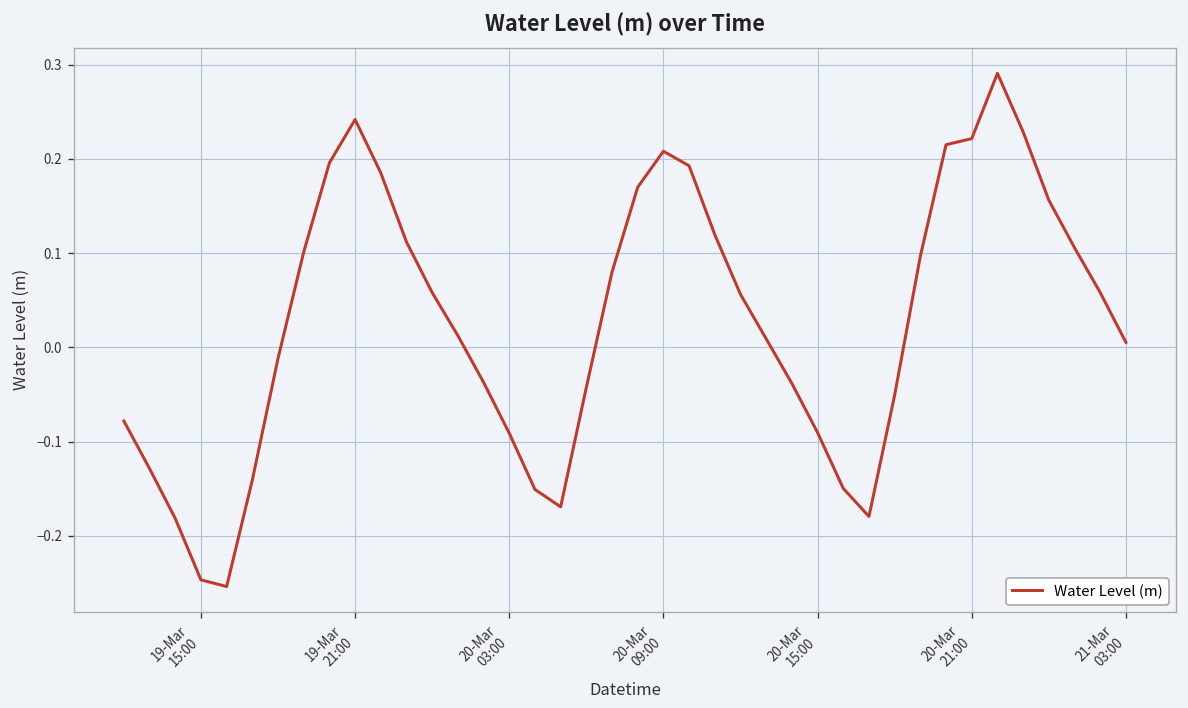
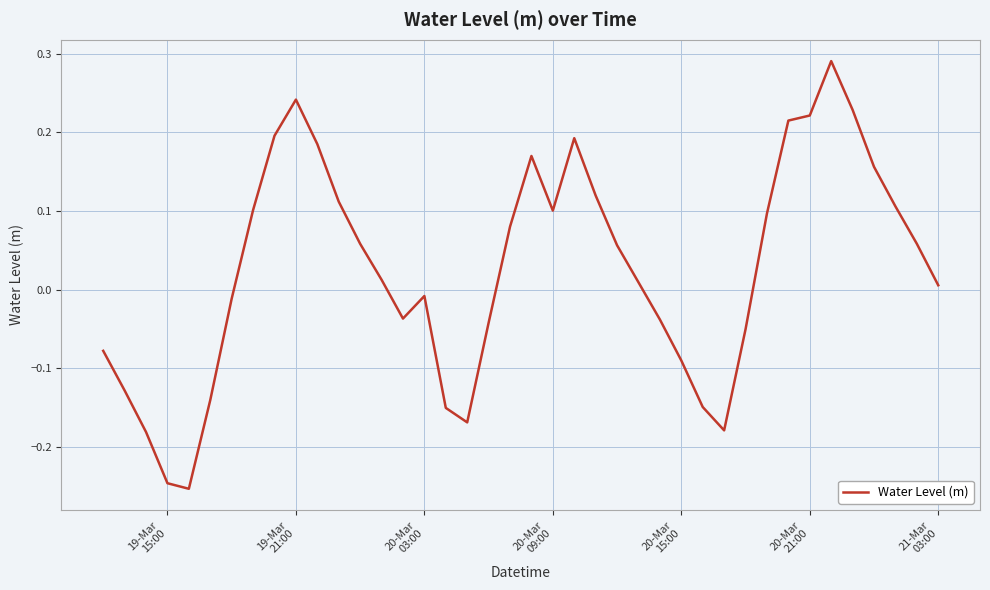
20-Mar 03:00: -0.09 -> -0.01
20-Mar 09:00: 0.21 -> 0.10
